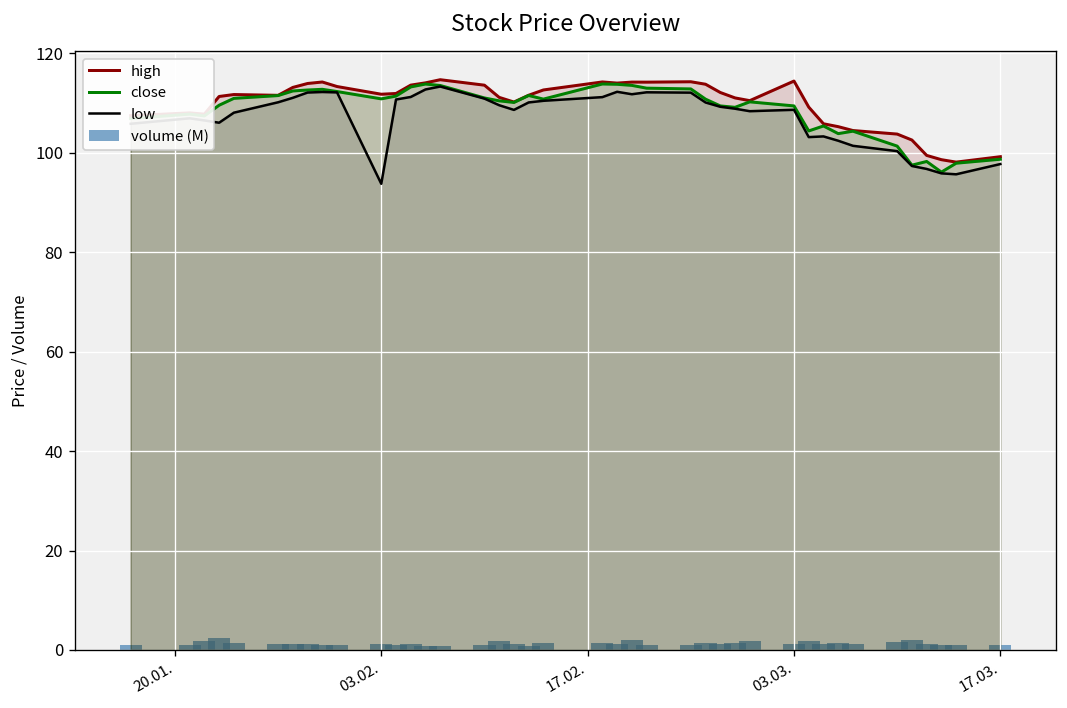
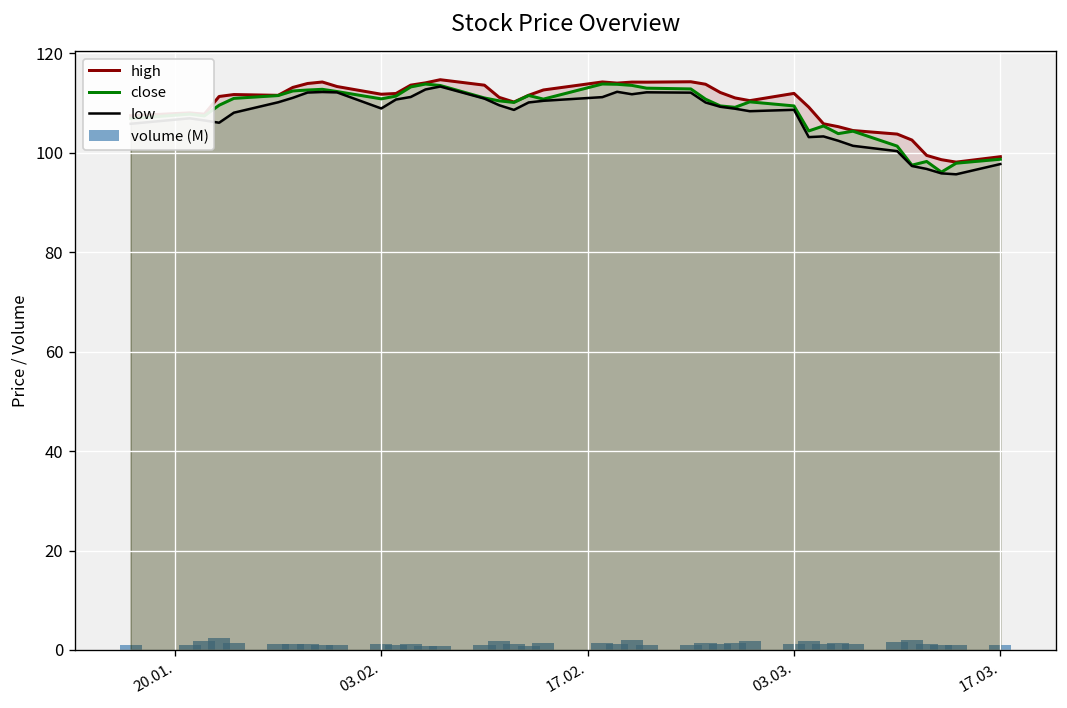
low, 03.02.: 94 -> 109
high, 03.03.: 114 -> 112
